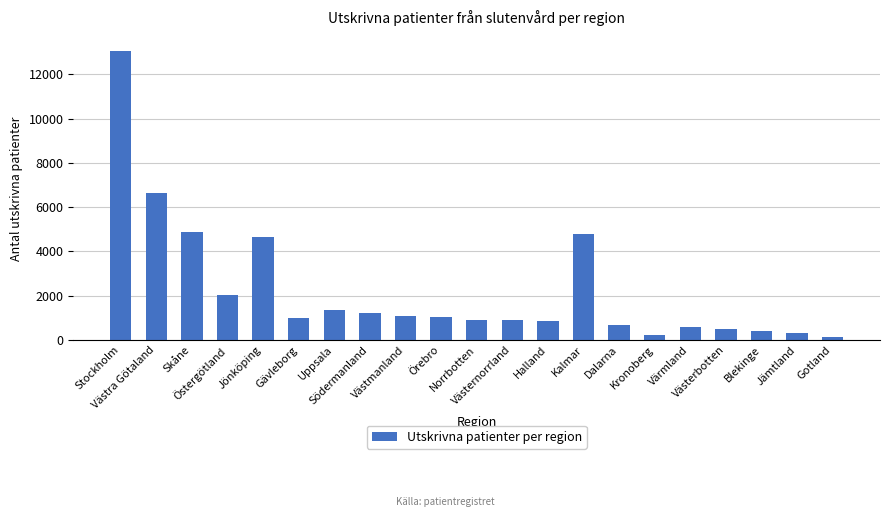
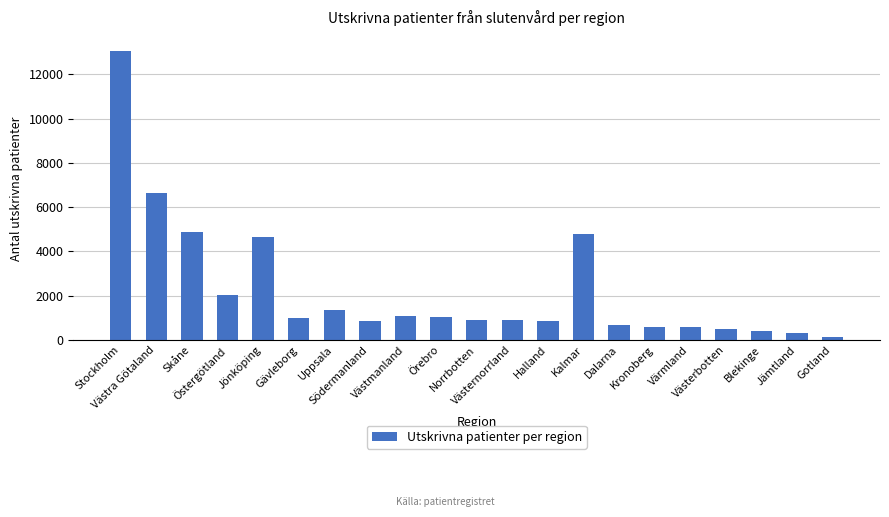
Södermanland: 1200 -> 900
Kronoberg: 200 -> 600
